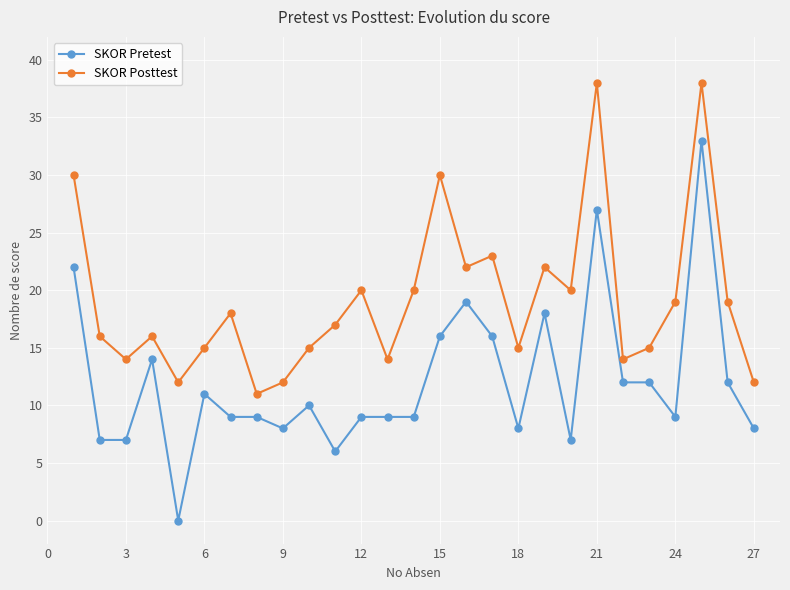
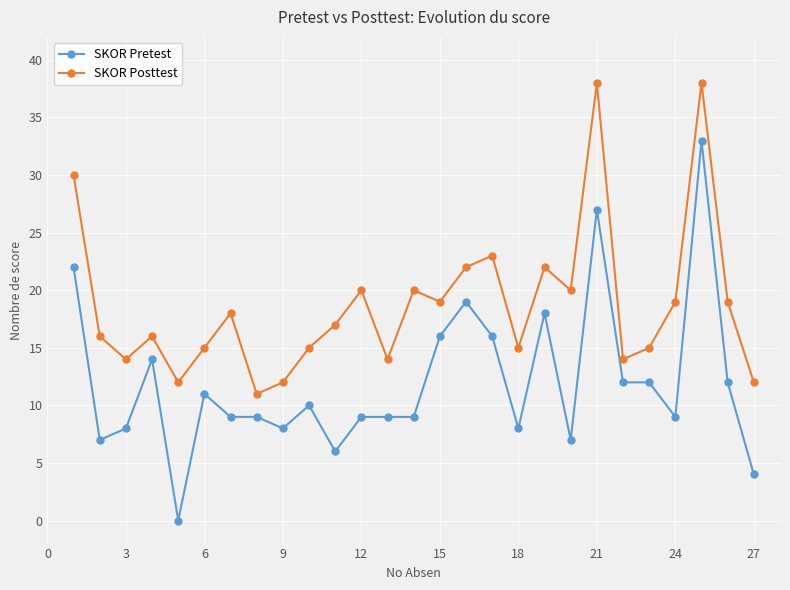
SKOR Pretest, 3: 7 -> 8
SKOR Posttest, 15: 30 -> 19
SKOR Pretest, 27: 8 -> 4
